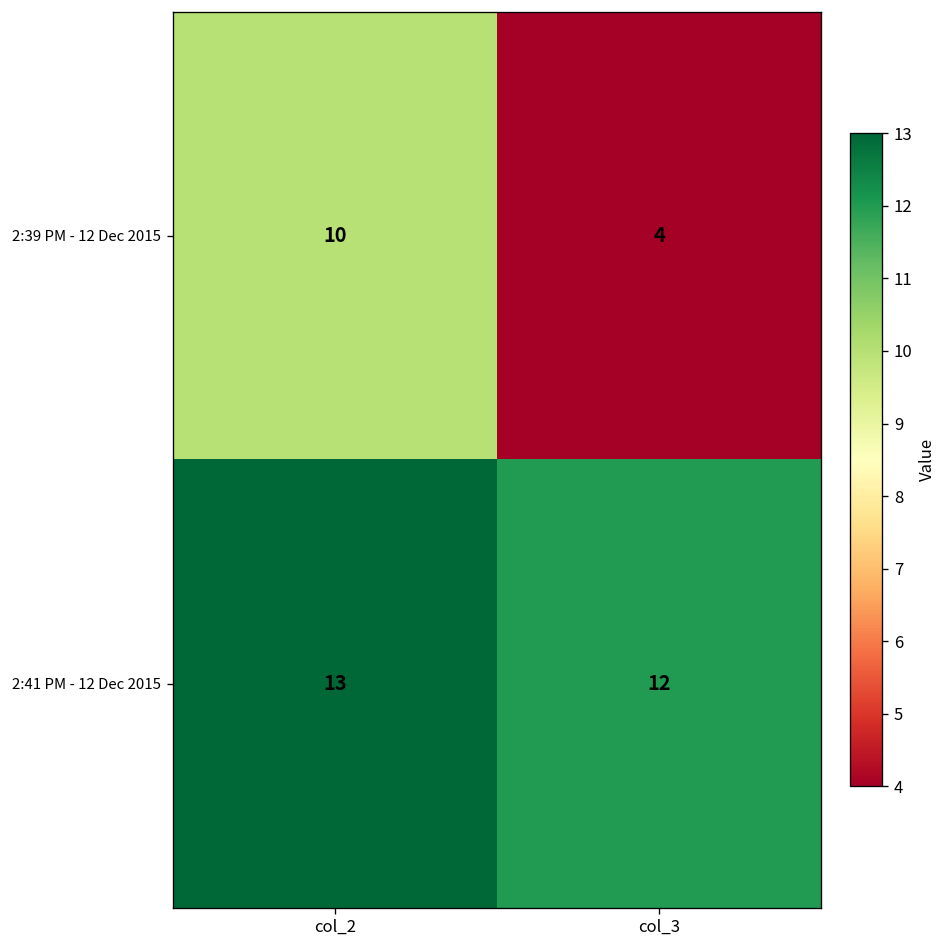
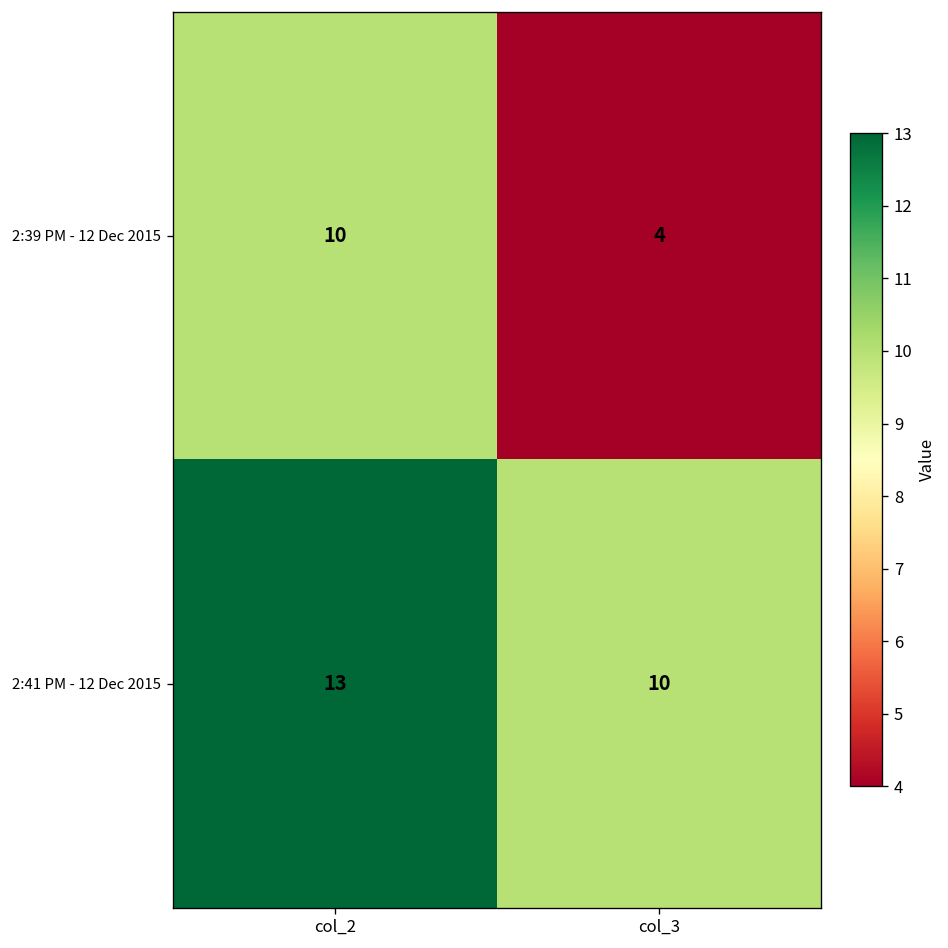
2:41 PM - 12 Dec 2015, col_3: 12 -> 10
